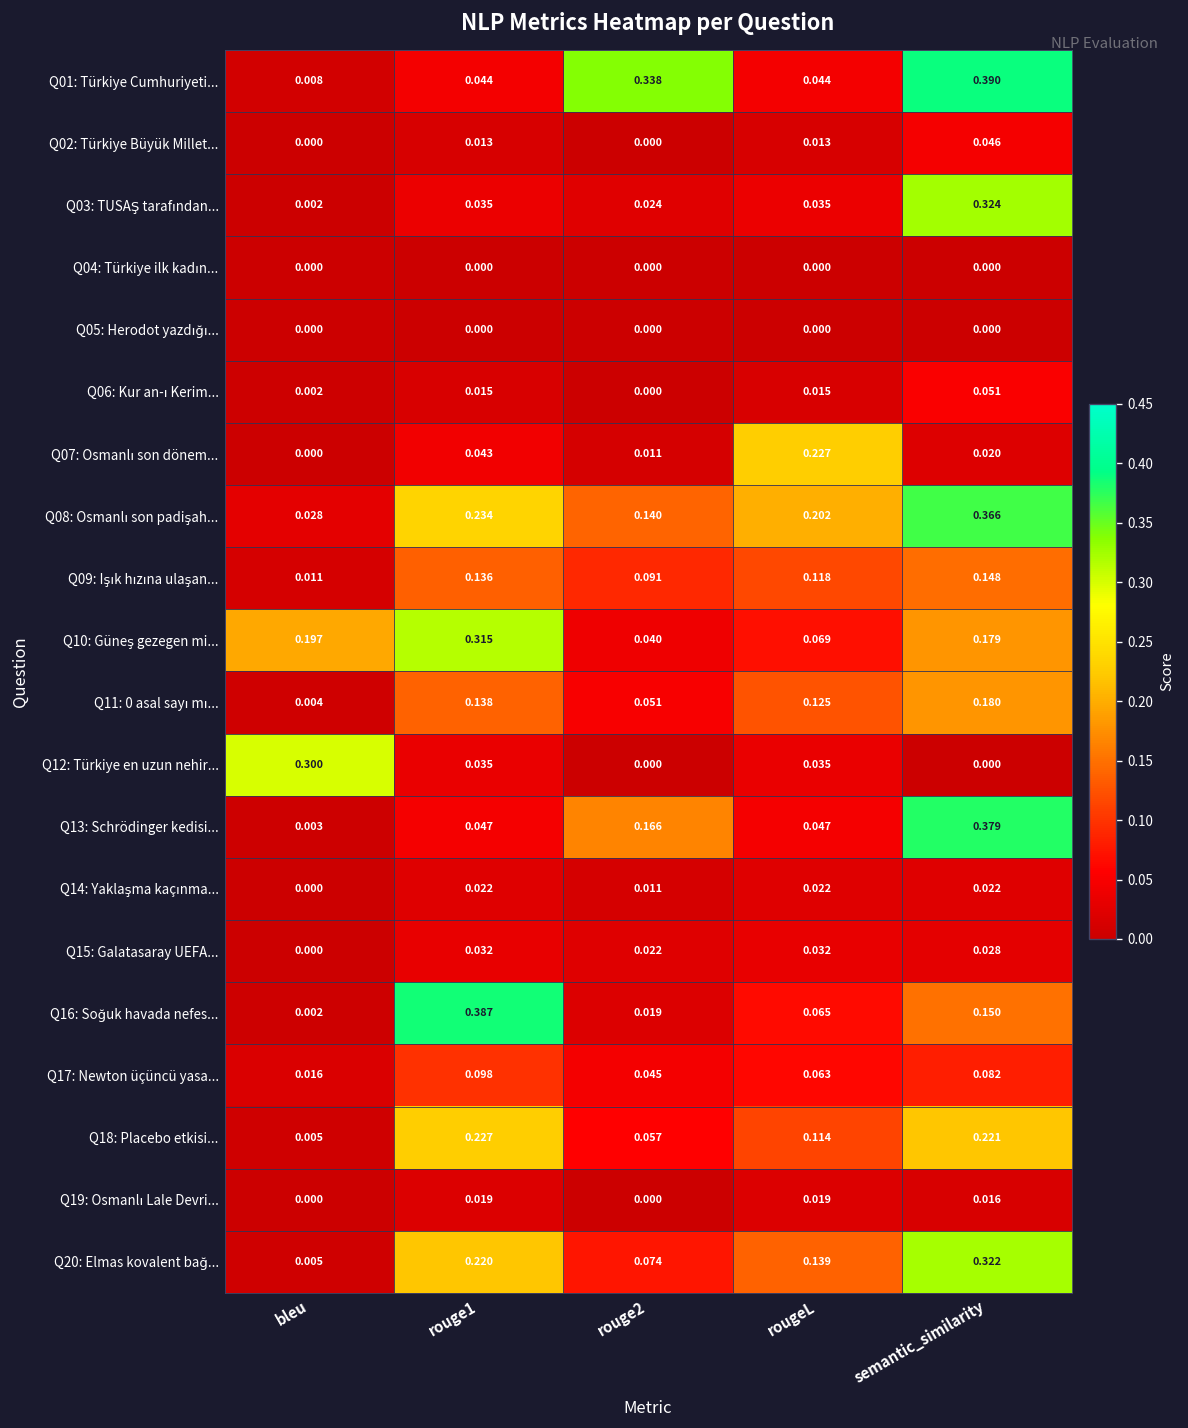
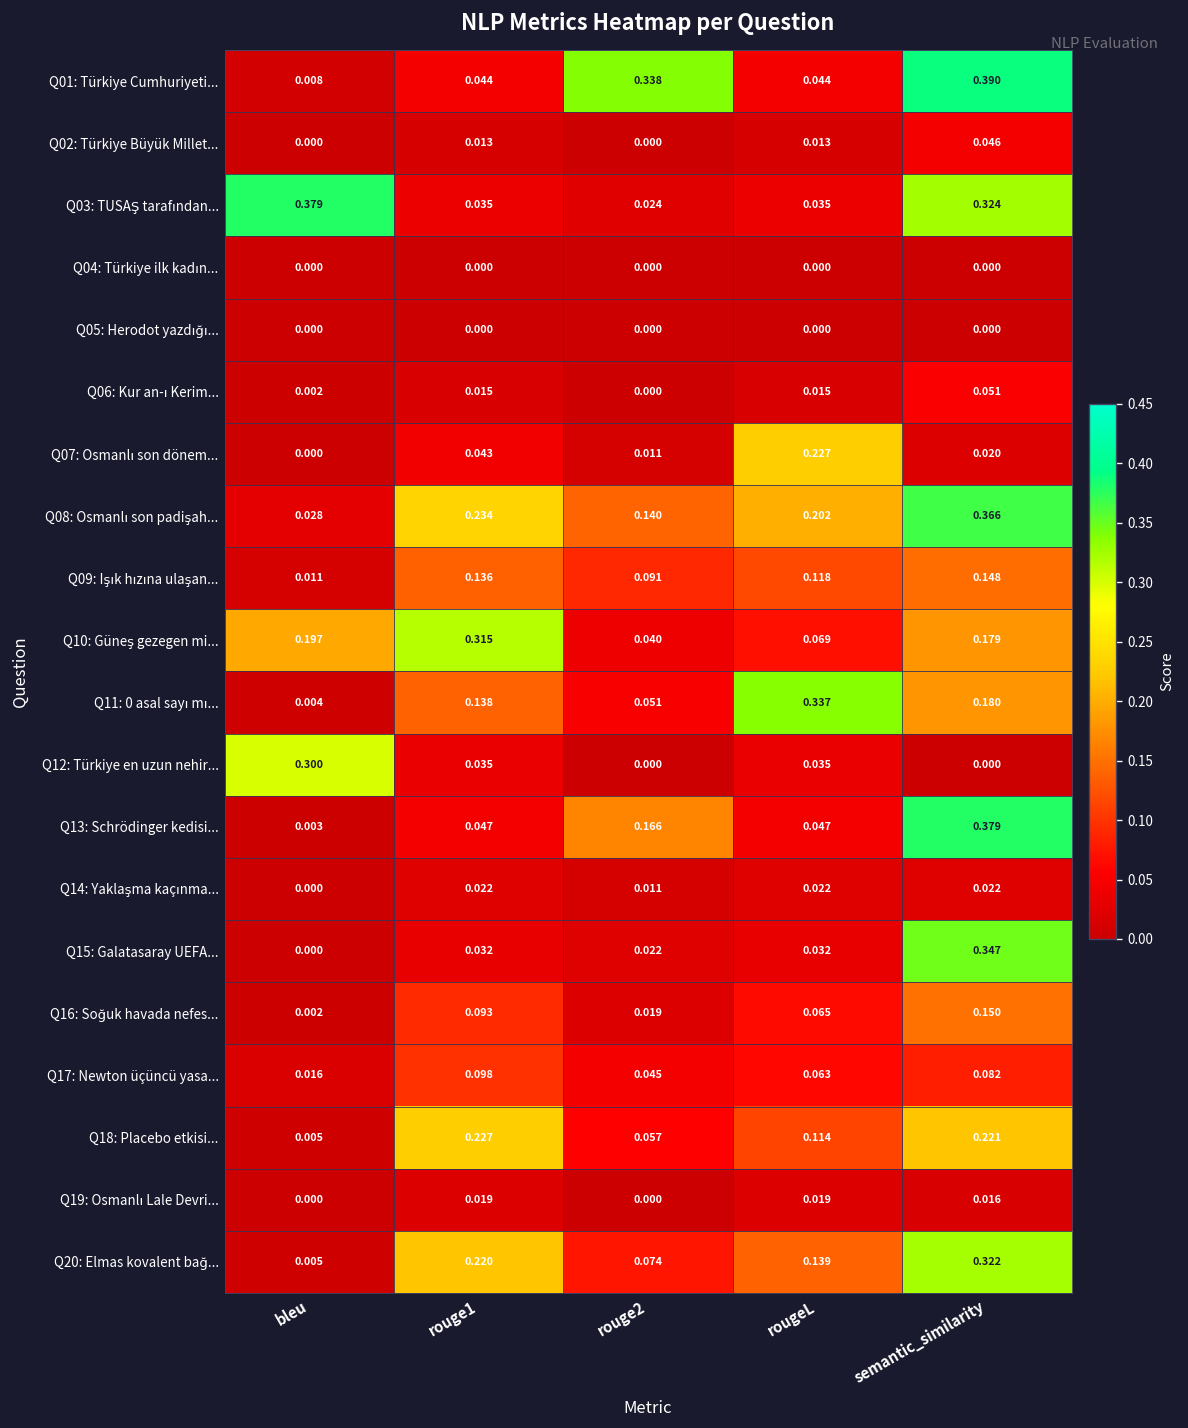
Q03: TUSAŞ tarafından..., bleu: 0.002 -> 0.379
Q11: 0 asal sayı mı..., rougeL: 0.125 -> 0.337
Q15: Galatasaray UEFA..., semantic_similarity: 0.028 -> 0.347
Q16: Soğuk havada nefes..., rouge1: 0.387 -> 0.093
